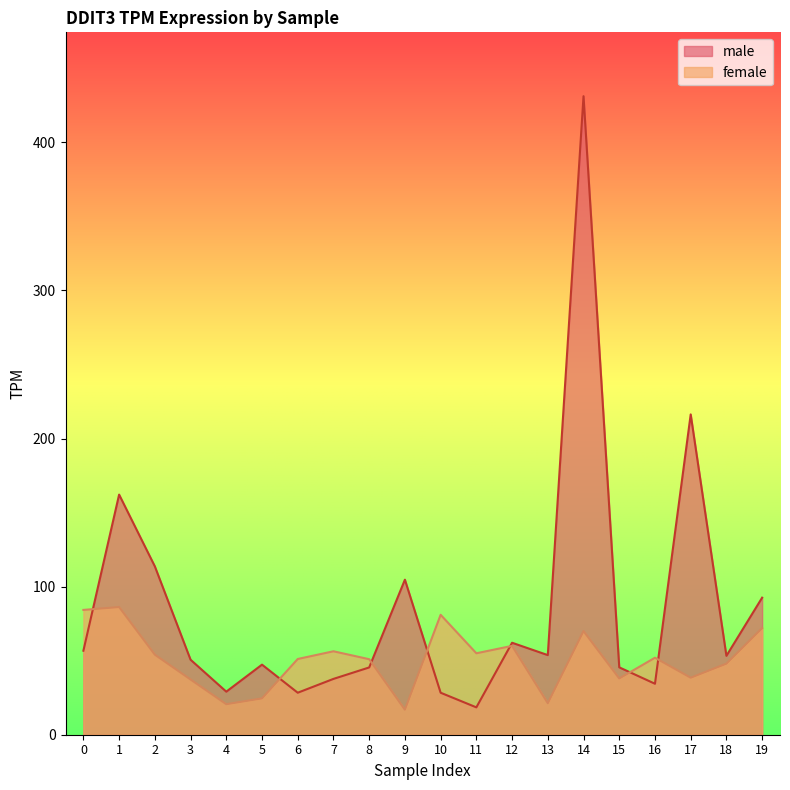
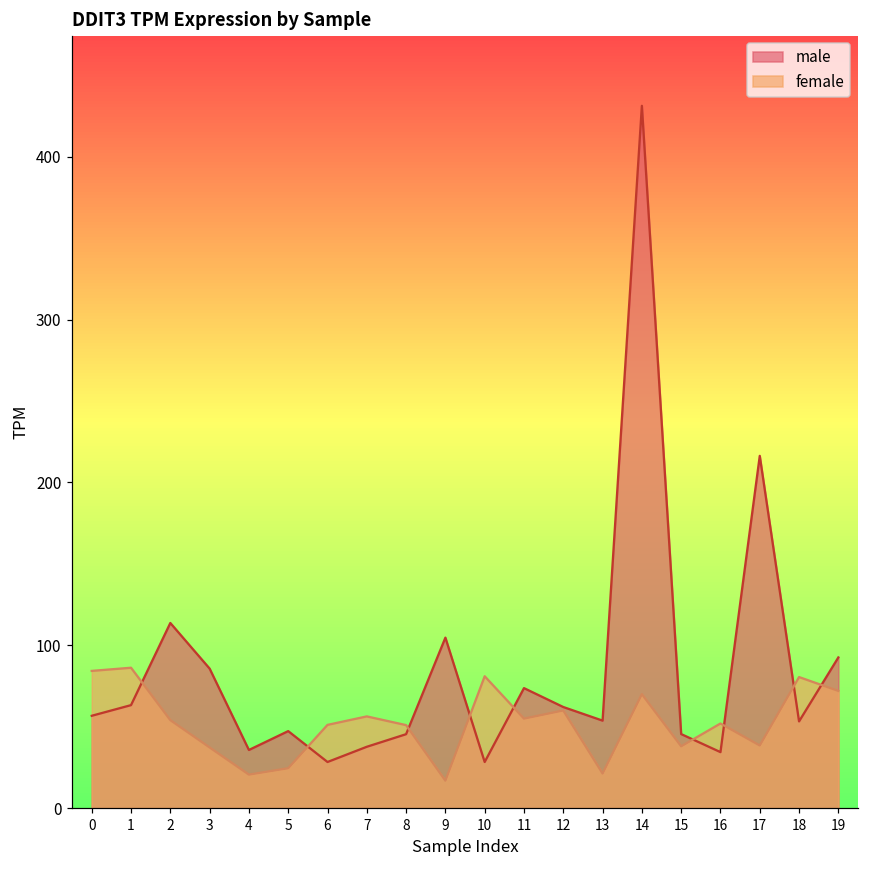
male, 1: 162 -> 63
male, 3: 51 -> 86
male, 4: 29 -> 36
male, 11: 18 -> 74
female, 18: 48 -> 81
